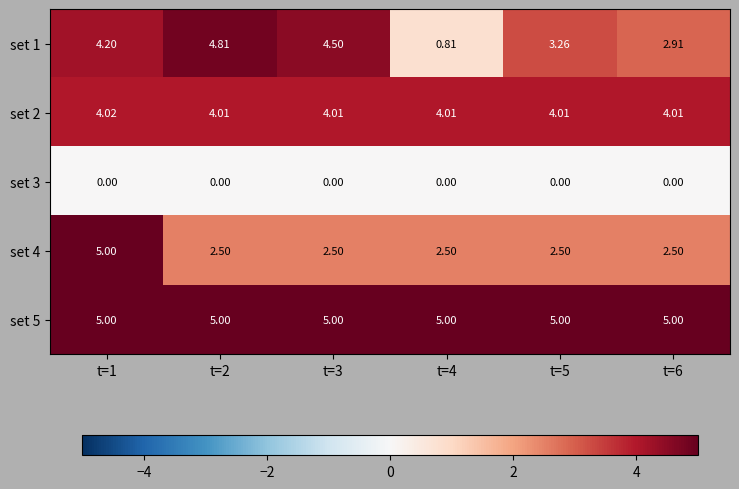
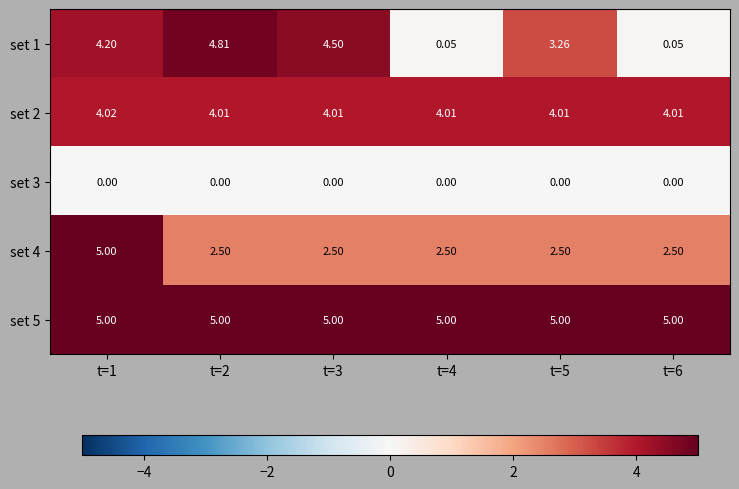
set 1, t=4: 0.81 -> 0.05
set 1, t=6: 2.91 -> 0.05
